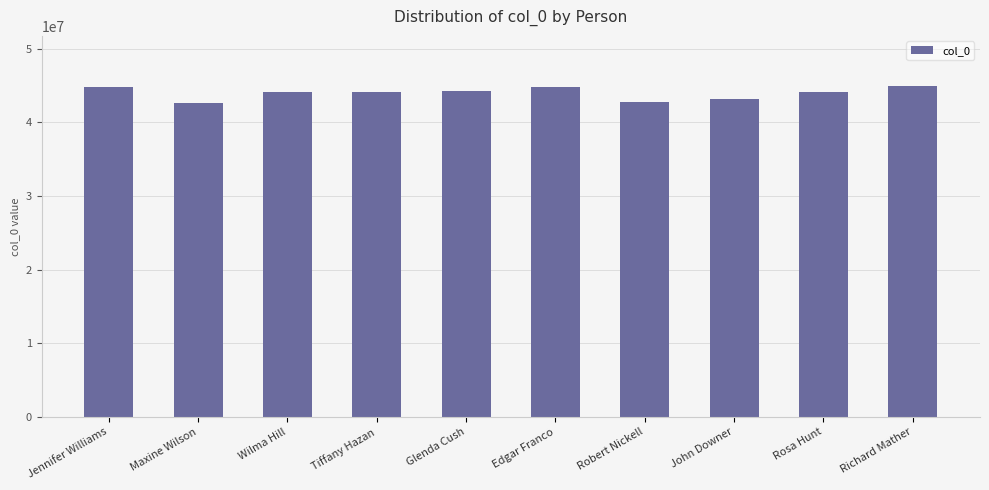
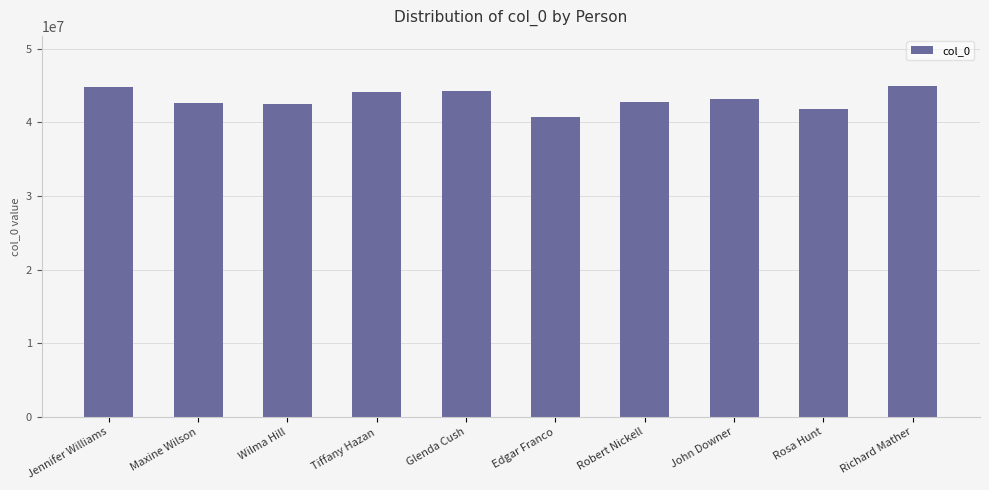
Wilma Hill: 44000000 -> 43000000
Edgar Franco: 45000000 -> 41000000
Rosa Hunt: 44000000 -> 42000000
